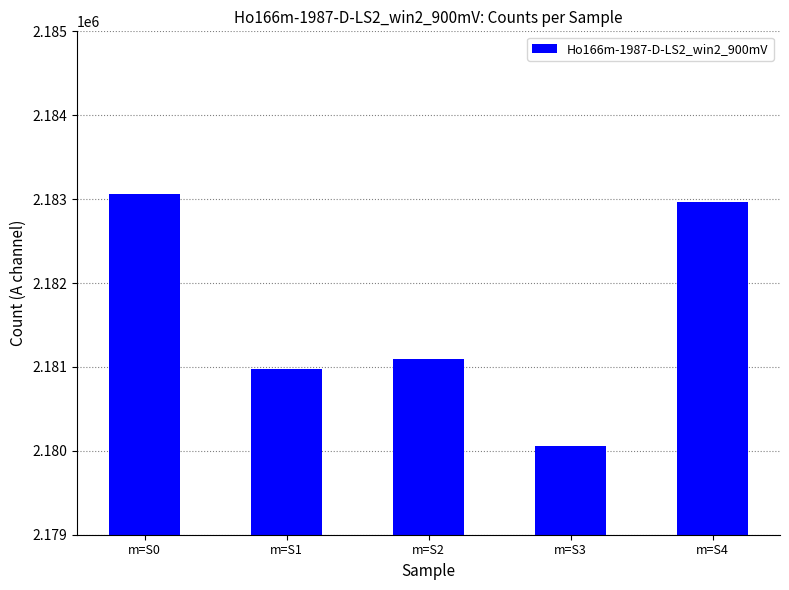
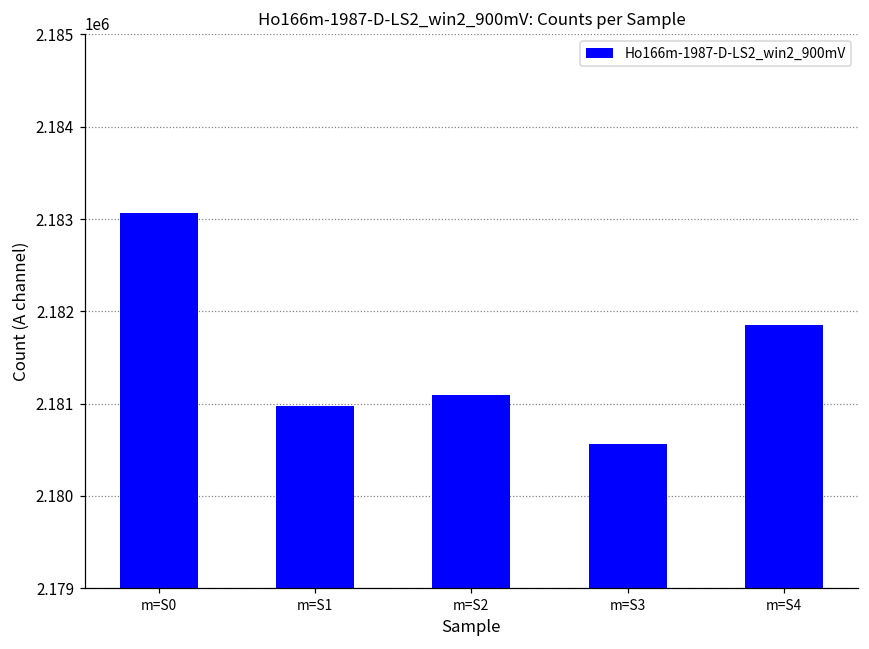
m=S3: 2180100 -> 2180600
m=S4: 2183000 -> 2181900
